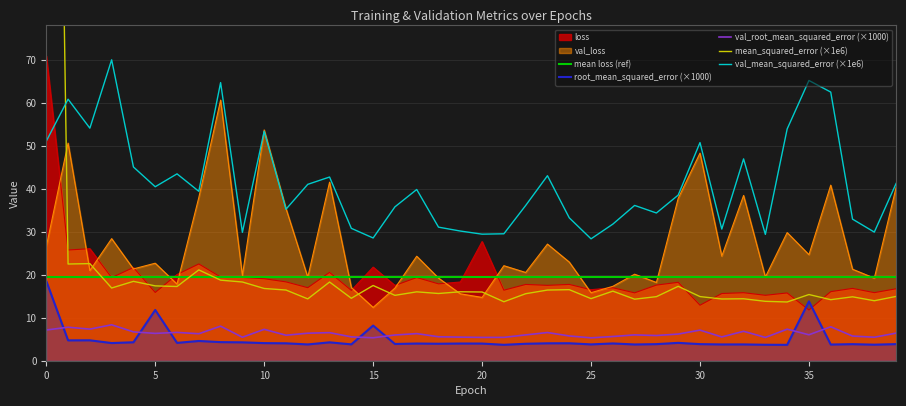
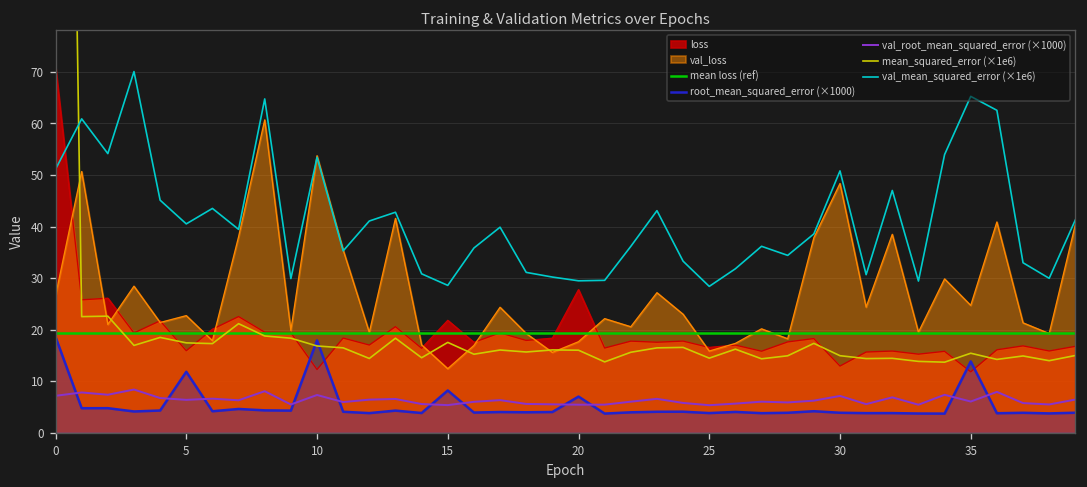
loss, 10: 19 -> 12
root_mean_squared_error (×1000), 10: 4 -> 18
val_loss, 20: 15 -> 18
root_mean_squared_error (×1000), 20: 4 -> 7
